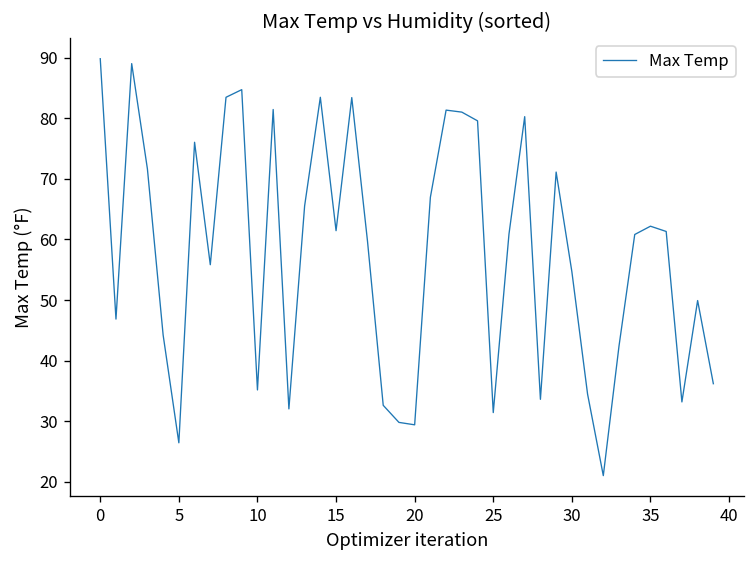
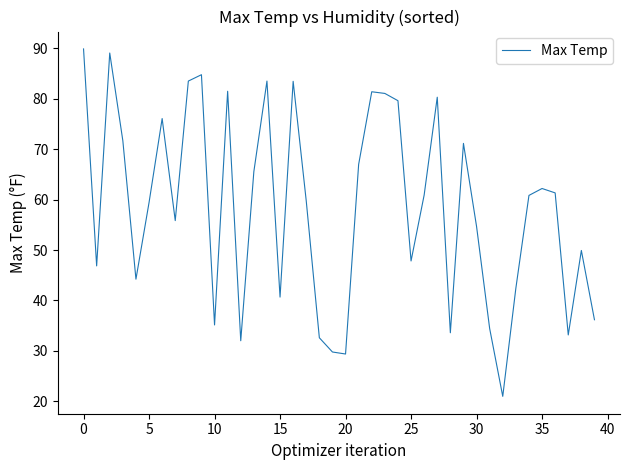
5: 26 -> 59
15: 61 -> 41
25: 31 -> 48
